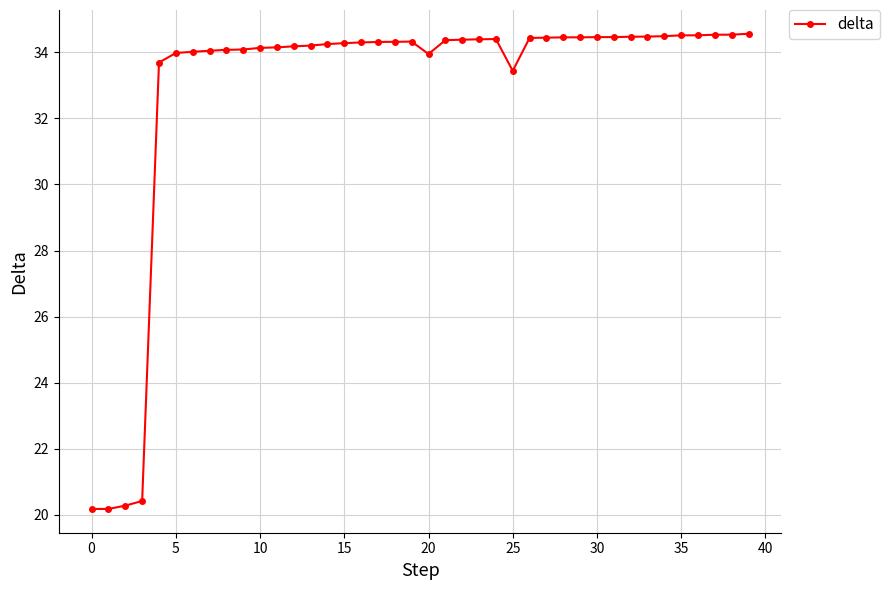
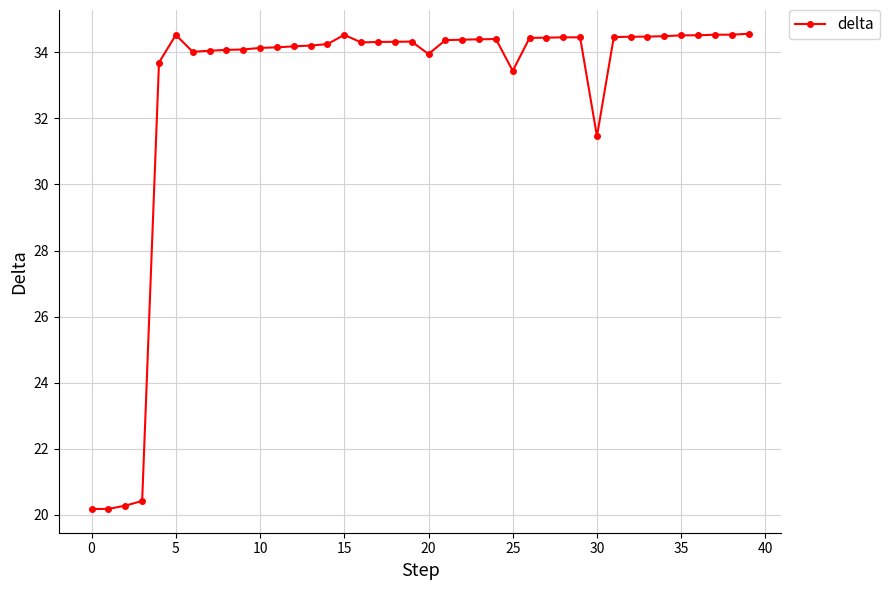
5: 34.0 -> 34.5
15: 34.3 -> 34.5
30: 34.5 -> 31.5
